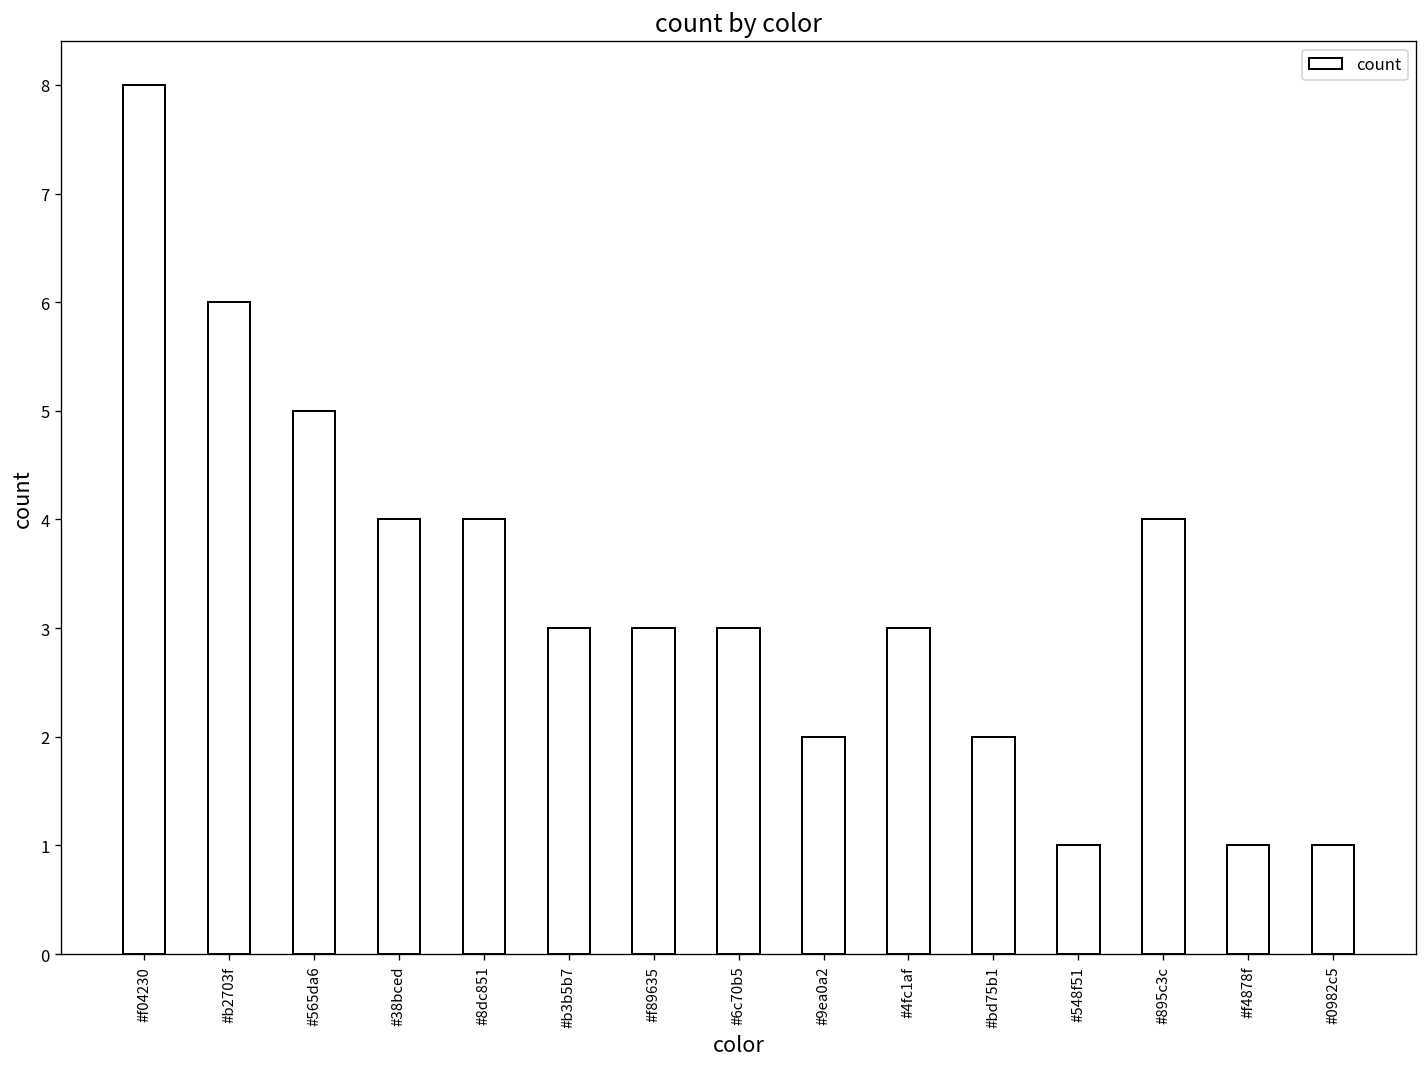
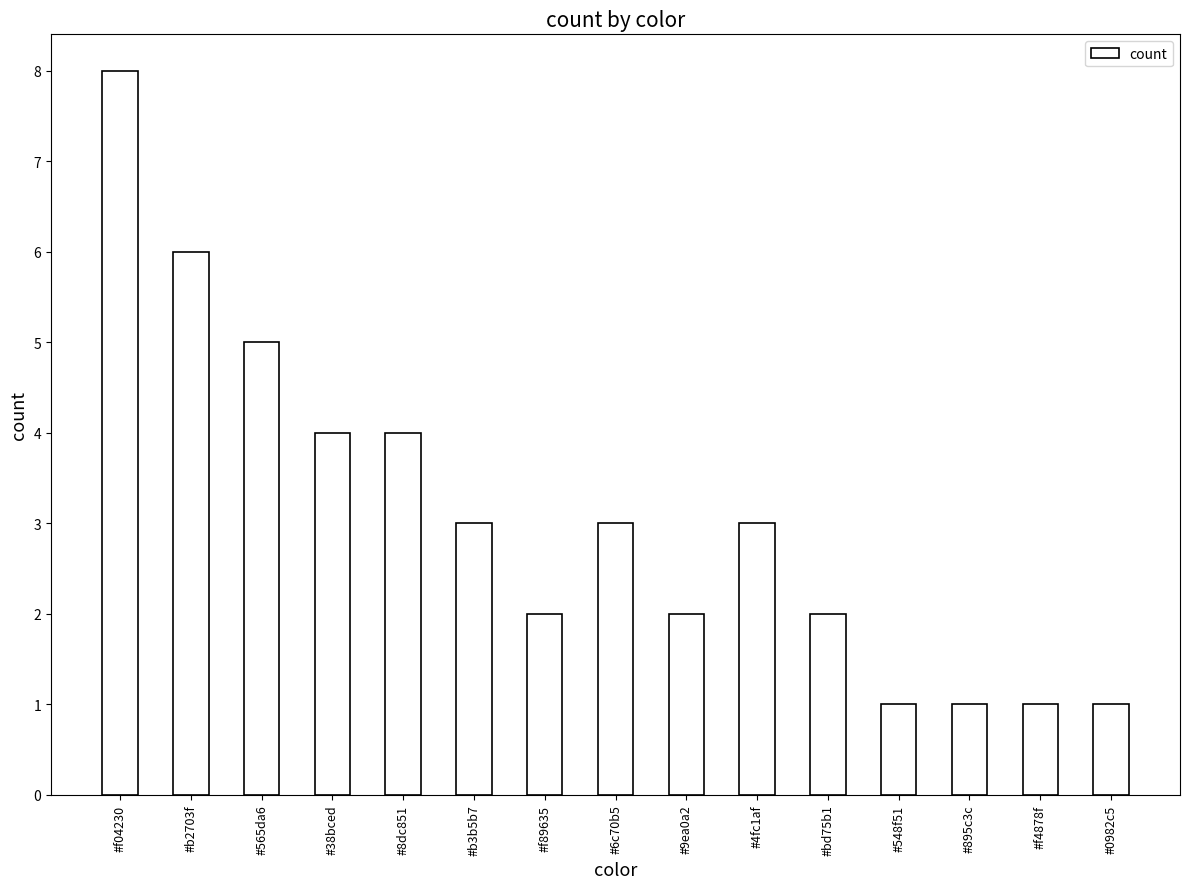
#f89635: 3 -> 2
#895c3c: 4 -> 1
